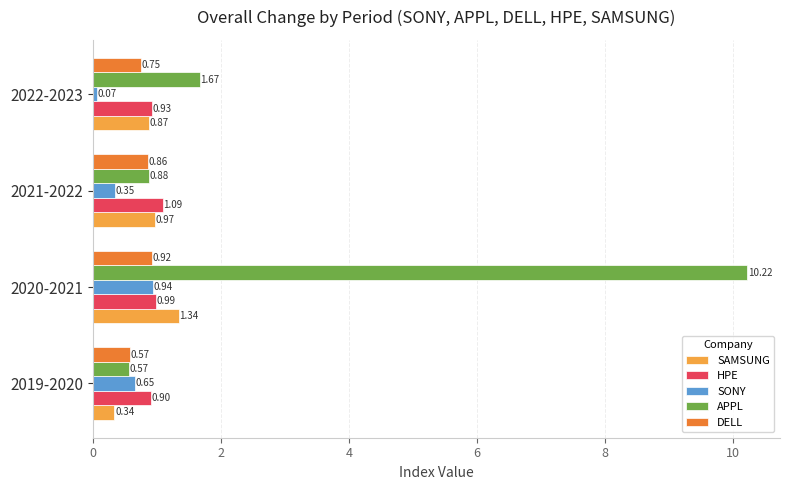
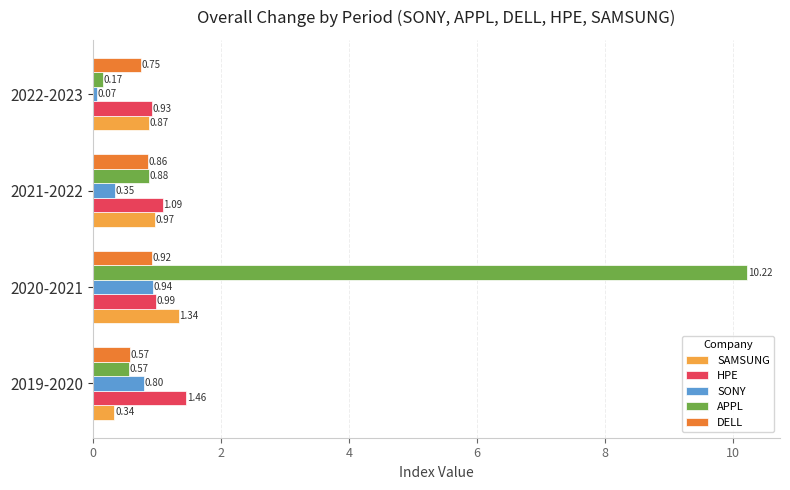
APPL, 2022-2023: 1.67 -> 0.17
SONY, 2019-2020: 0.65 -> 0.80
HPE, 2019-2020: 0.90 -> 1.46
